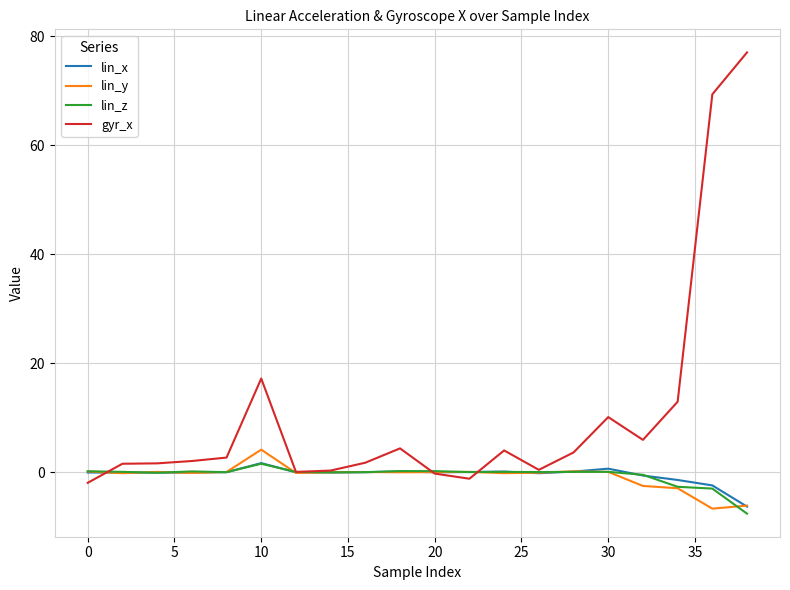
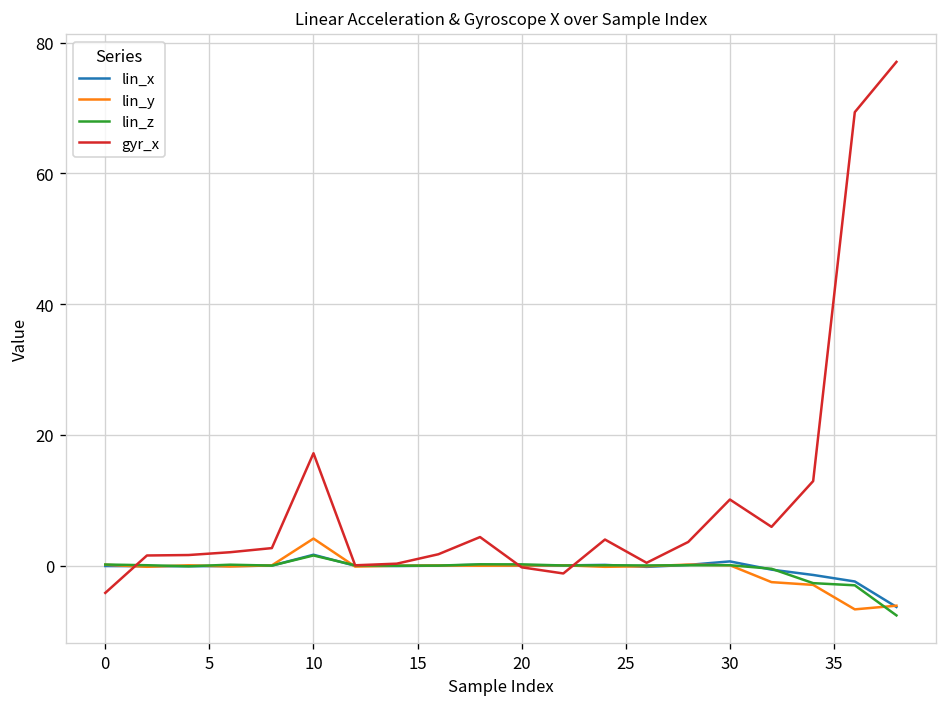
gyr_x, 0: -2 -> -4
